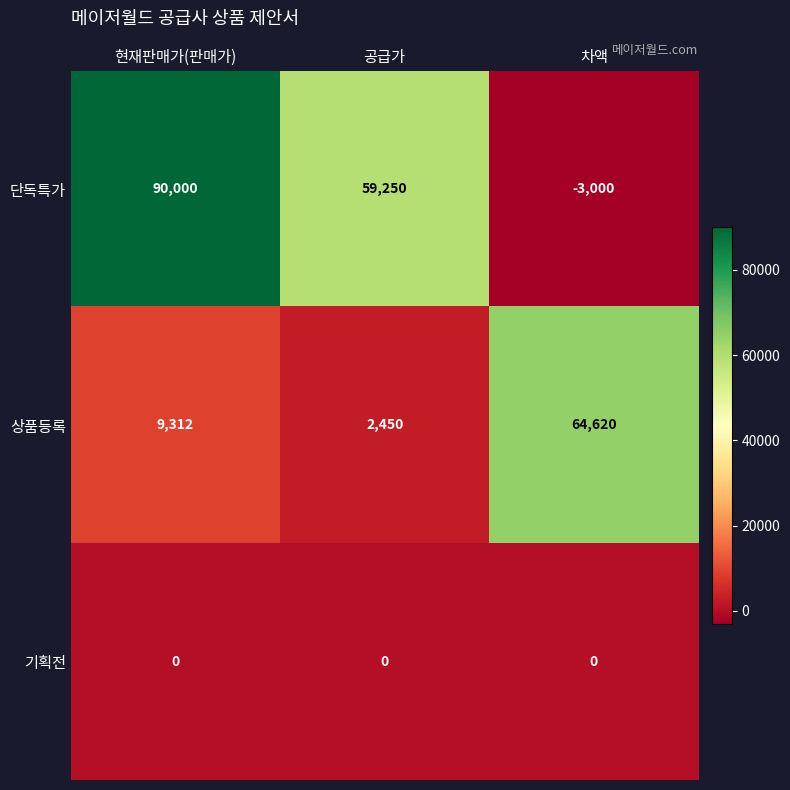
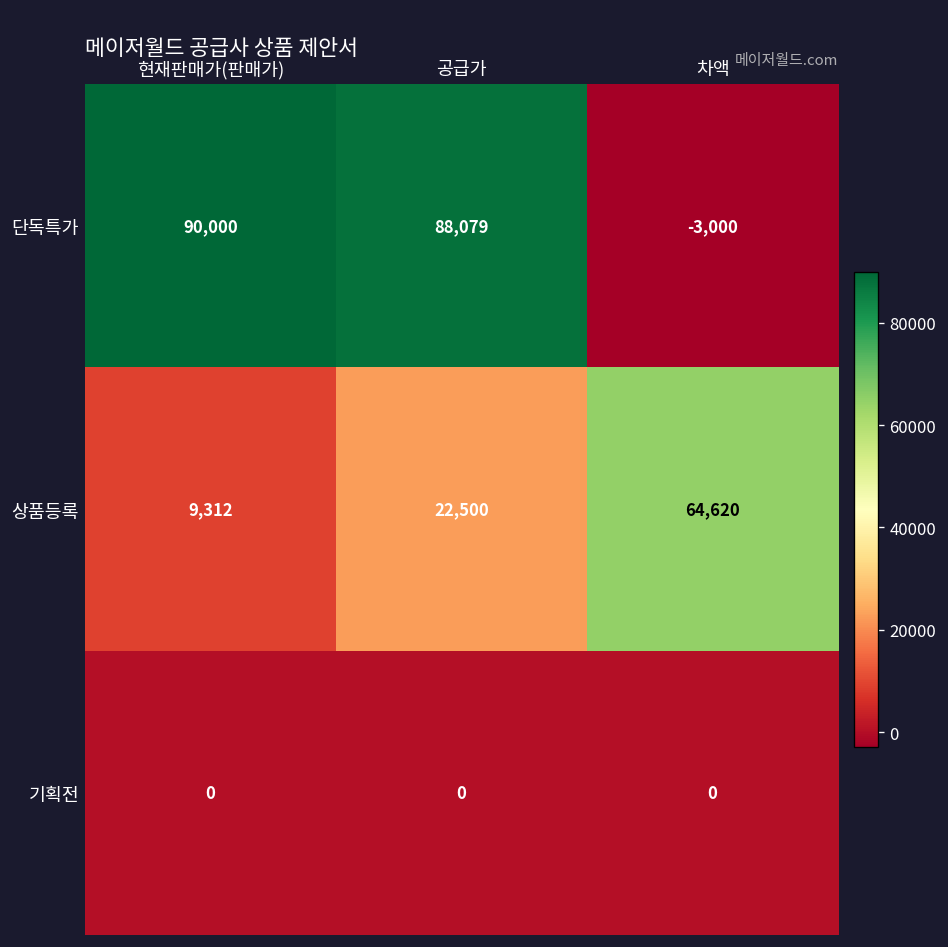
단독특가, 공급가: 59,250 -> 88,079
상품등록, 공급가: 2,450 -> 22,500
